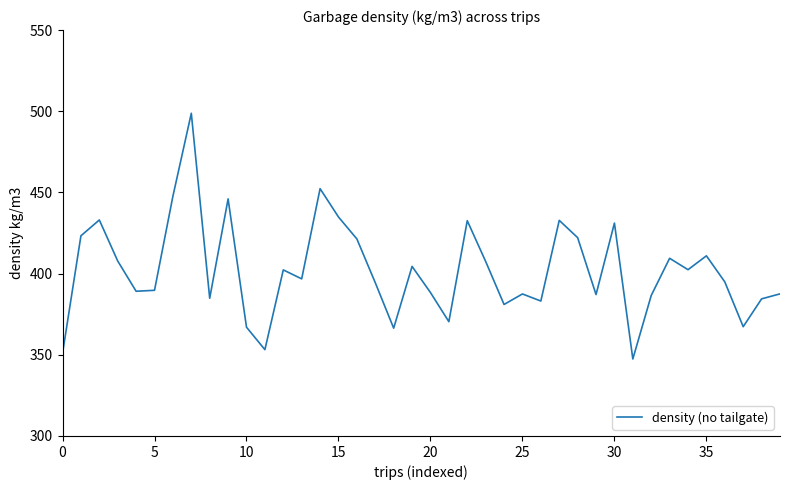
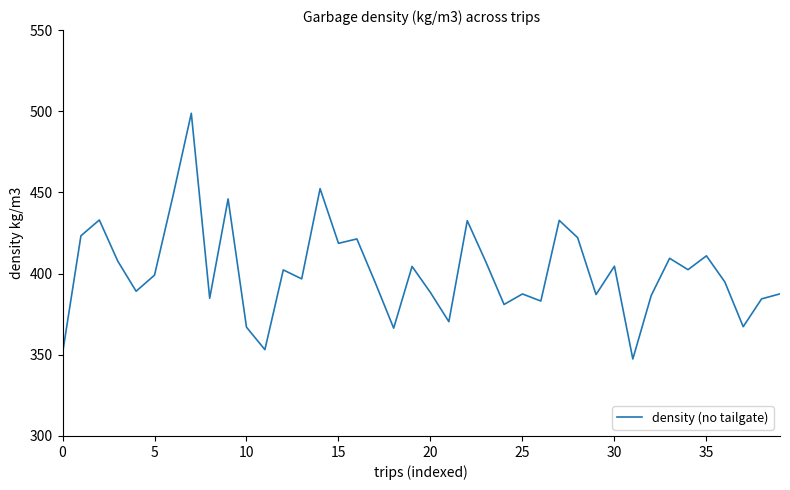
5: 390 -> 399
15: 435 -> 419
30: 431 -> 405
